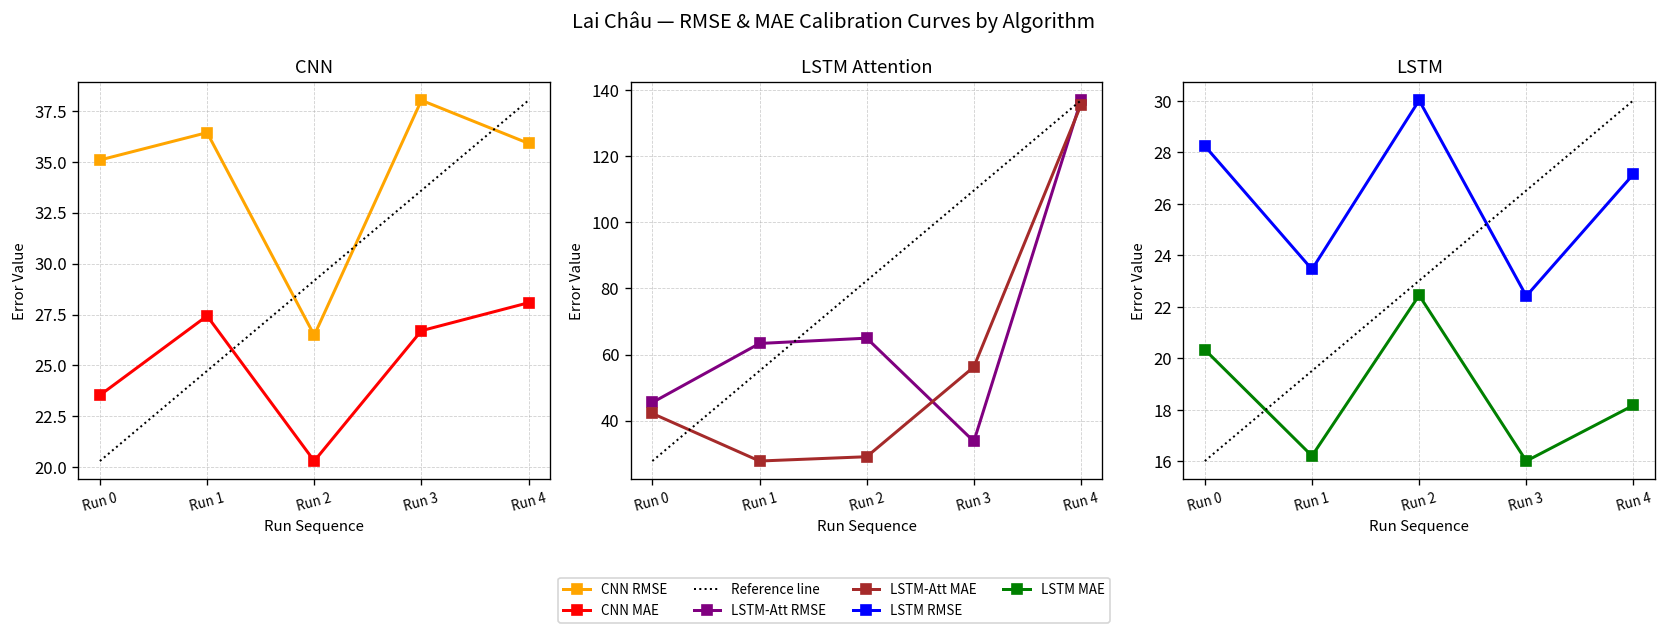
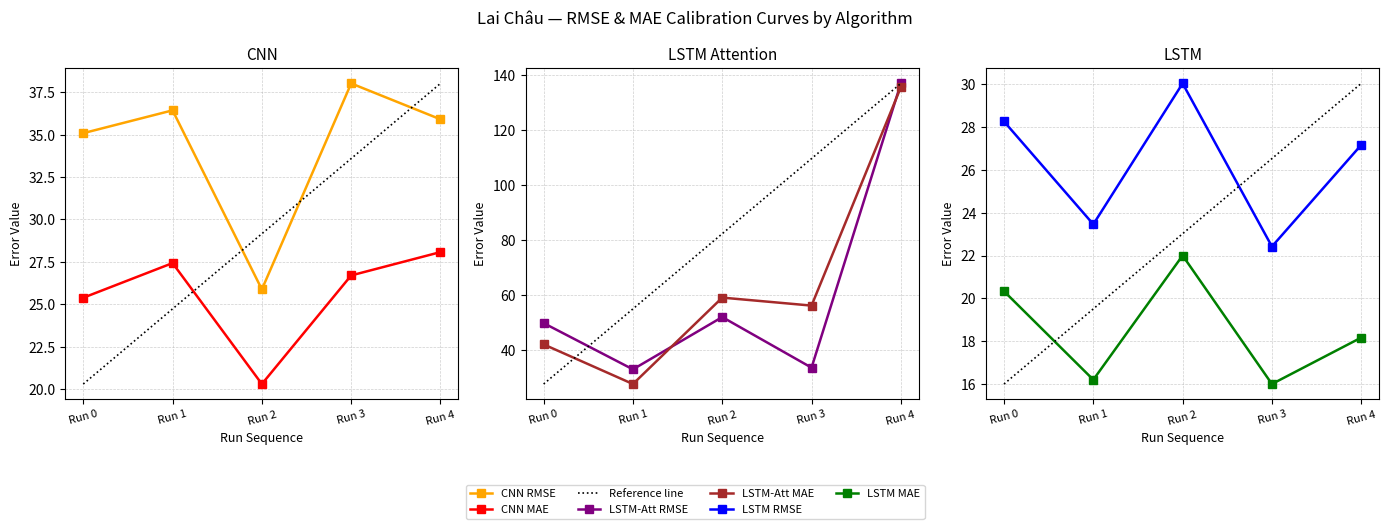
CNN, CNN MAE, Run 0: 23.5 -> 25.4
CNN, CNN RMSE, Run 2: 26.5 -> 25.9
LSTM Attention, LSTM-Att RMSE, Run 0: 45 -> 50
LSTM Attention, LSTM-Att RMSE, Run 1: 63 -> 33
LSTM Attention, LSTM-Att RMSE, Run 2: 65 -> 52
LSTM Attention, LSTM-Att MAE, Run 2: 29 -> 59
LSTM, LSTM MAE, Run 2: 22.4 -> 22.0
